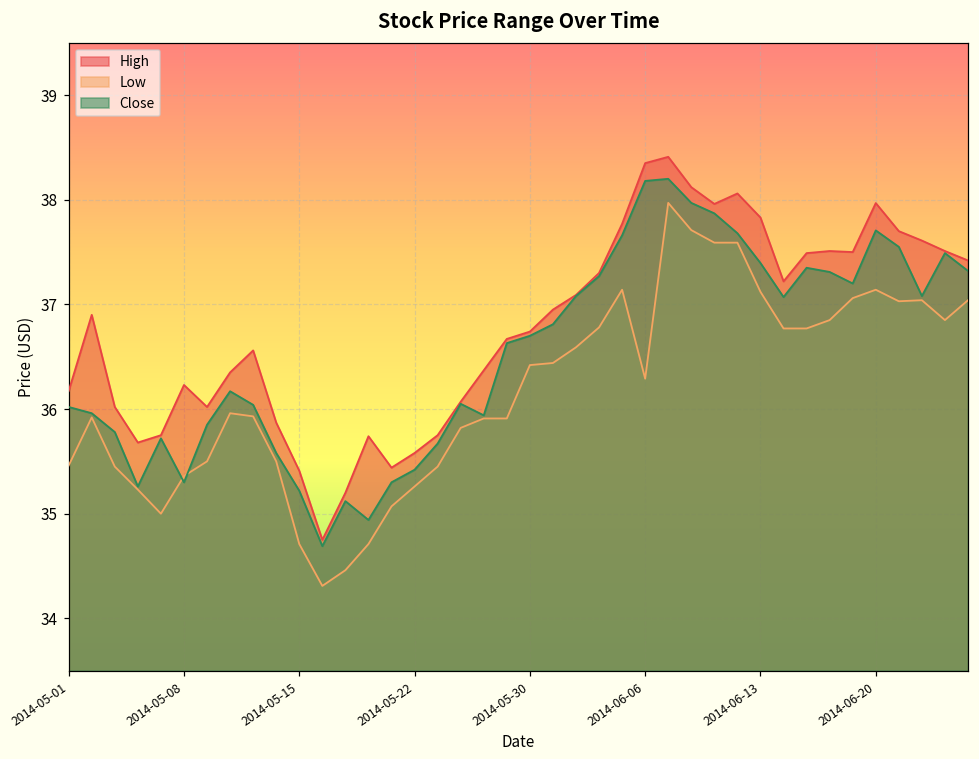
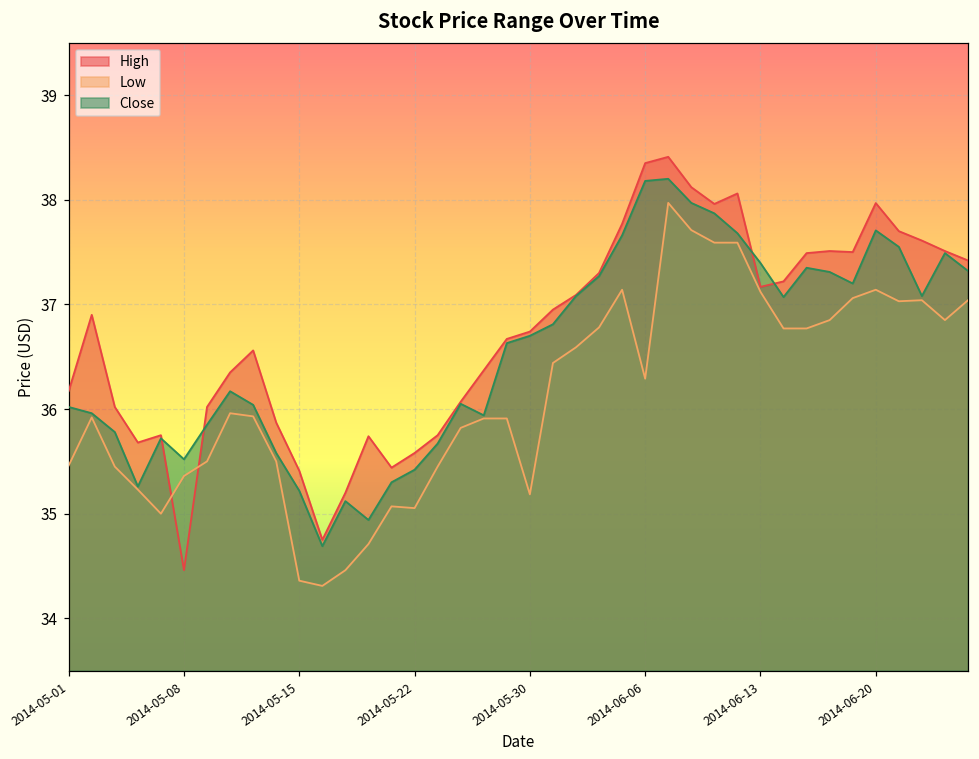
High, 2014-05-08: 36.2 -> 34.5
Close, 2014-05-08: 35.3 -> 35.5
Low, 2014-05-15: 34.7 -> 34.4
Low, 2014-05-22: 35.3 -> 35.1
Low, 2014-05-30: 36.4 -> 35.2
High, 2014-06-13: 37.8 -> 37.2
